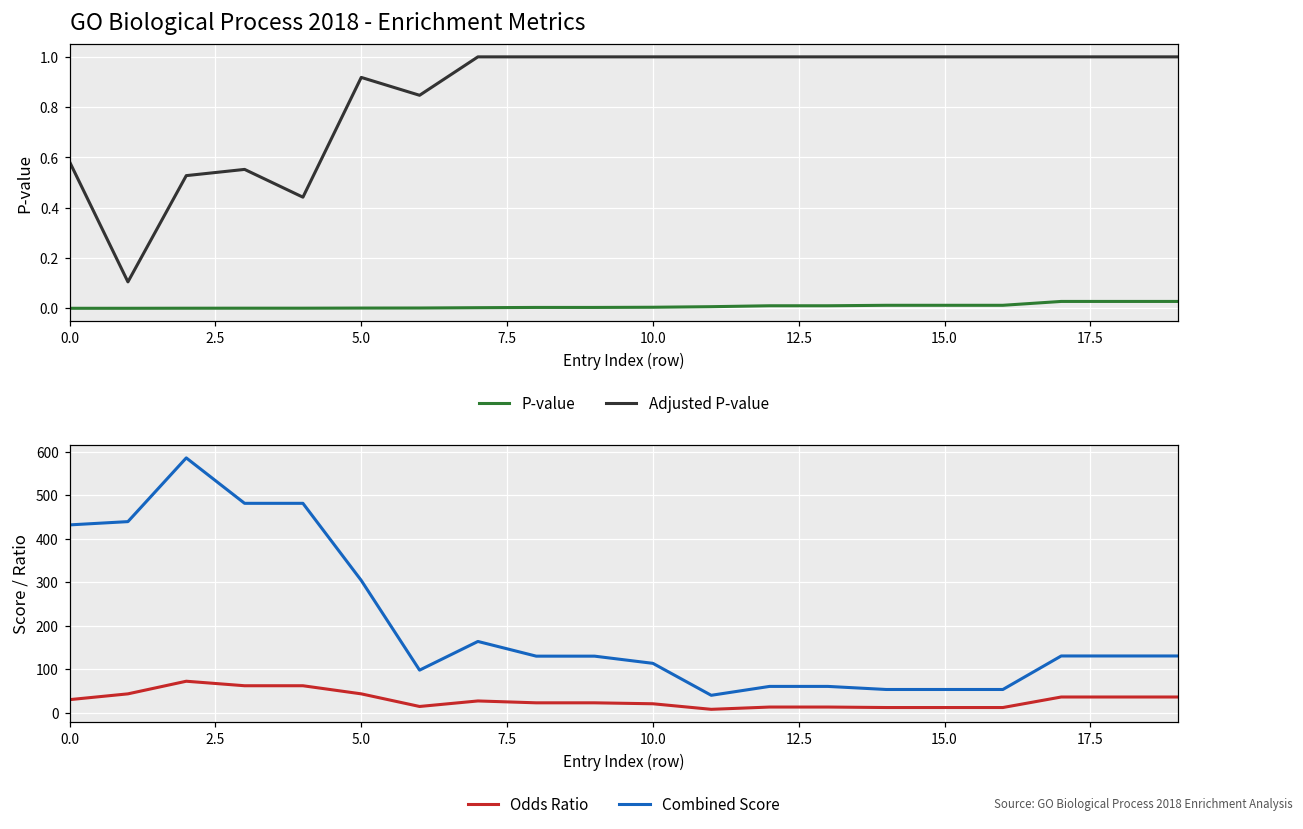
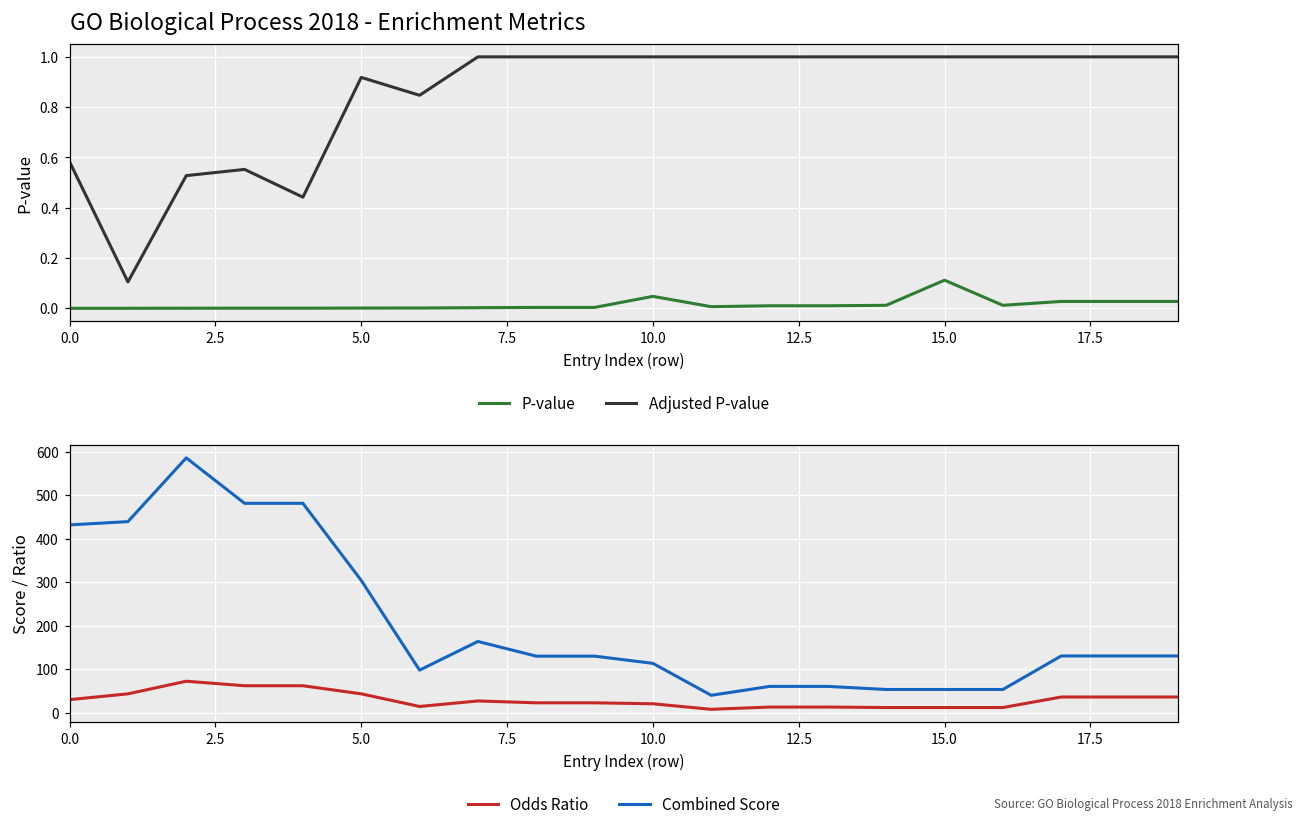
GO Biological Process 2018 - Enrichment Metrics, P-value, 10.0: 0.00 -> 0.05
GO Biological Process 2018 - Enrichment Metrics, P-value, 15.0: 0.01 -> 0.11
